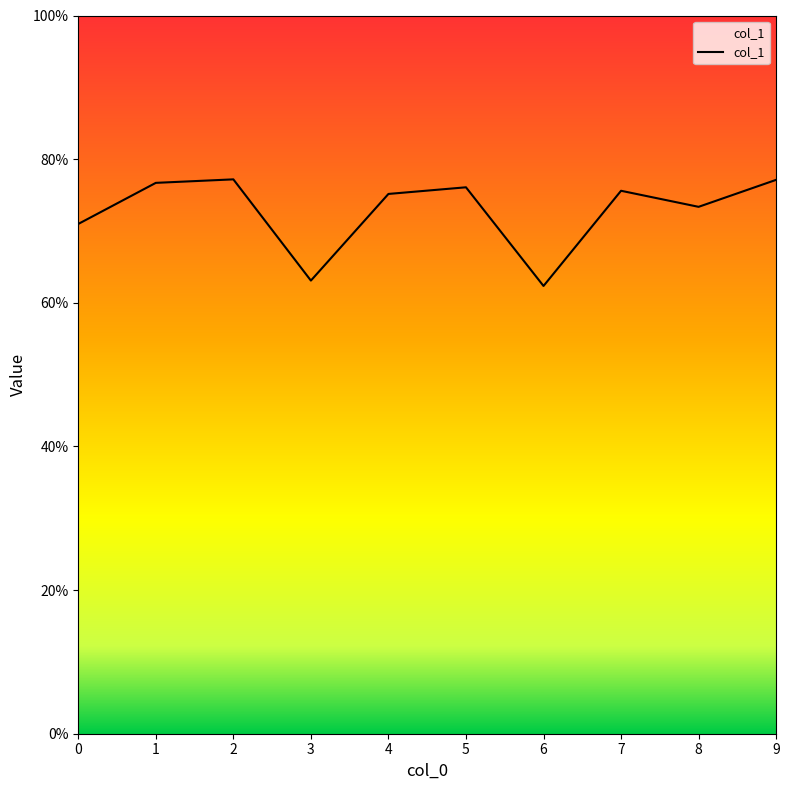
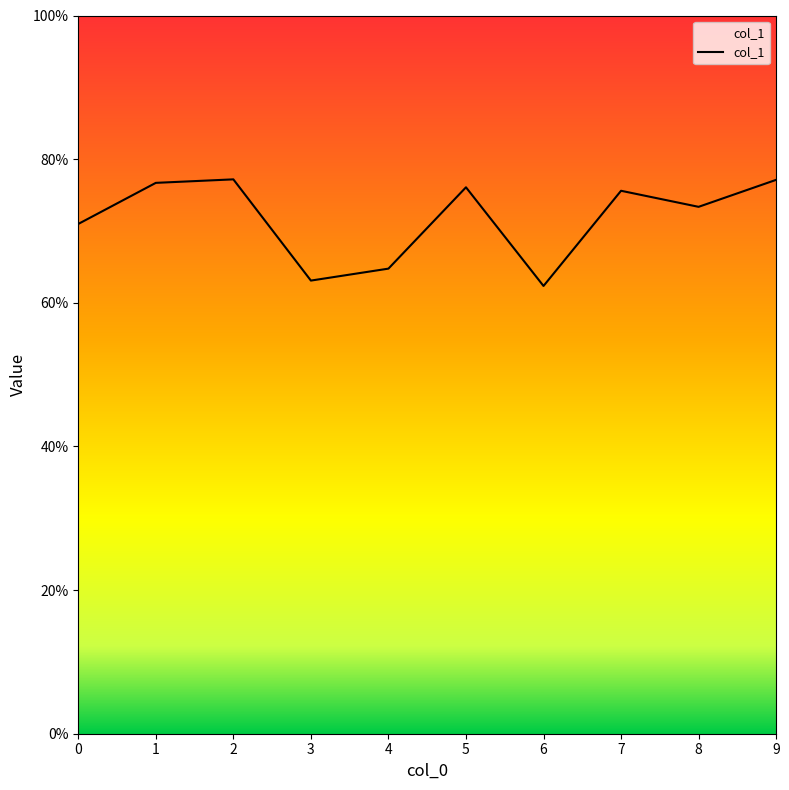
4: 75% -> 65%
